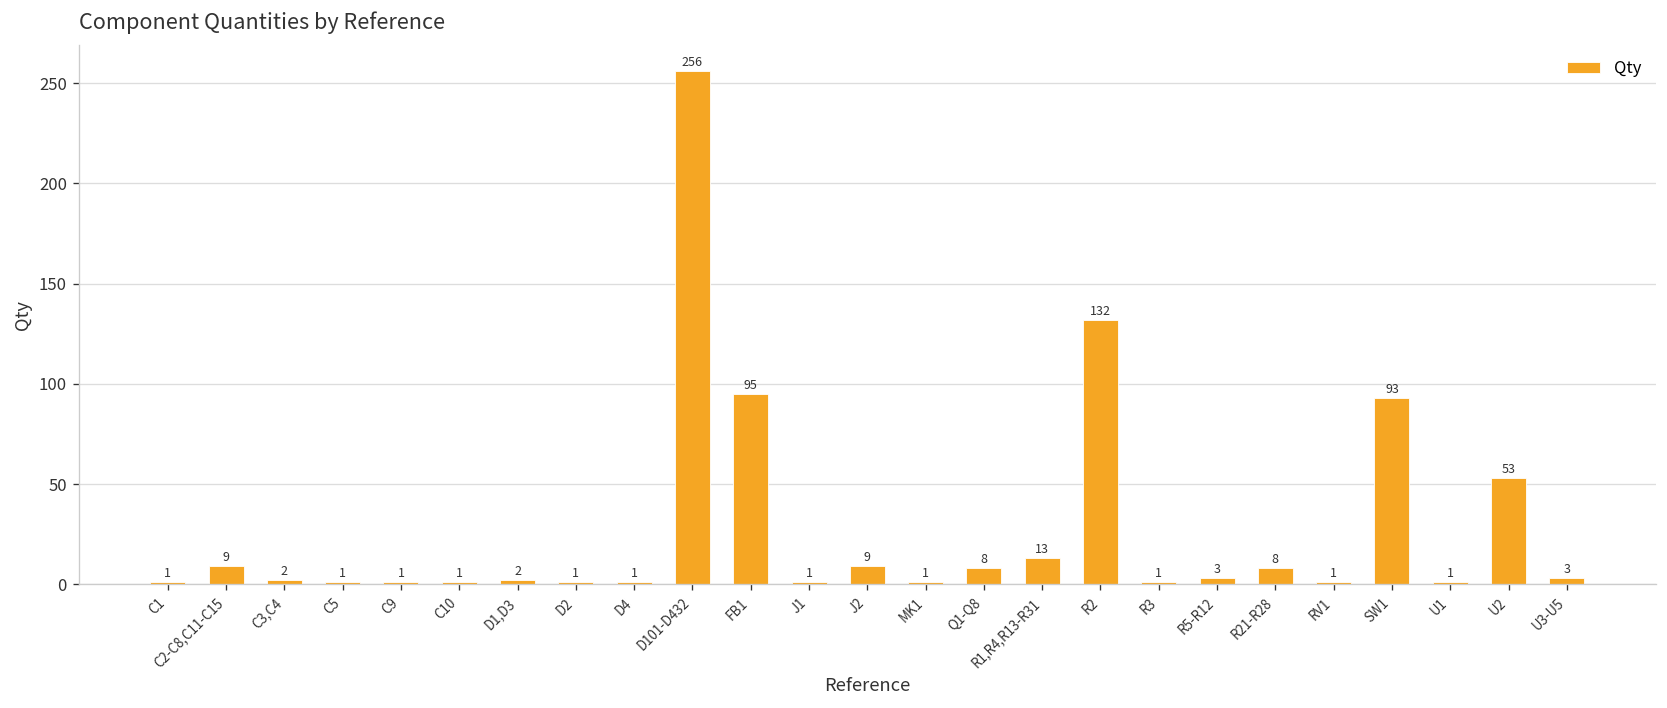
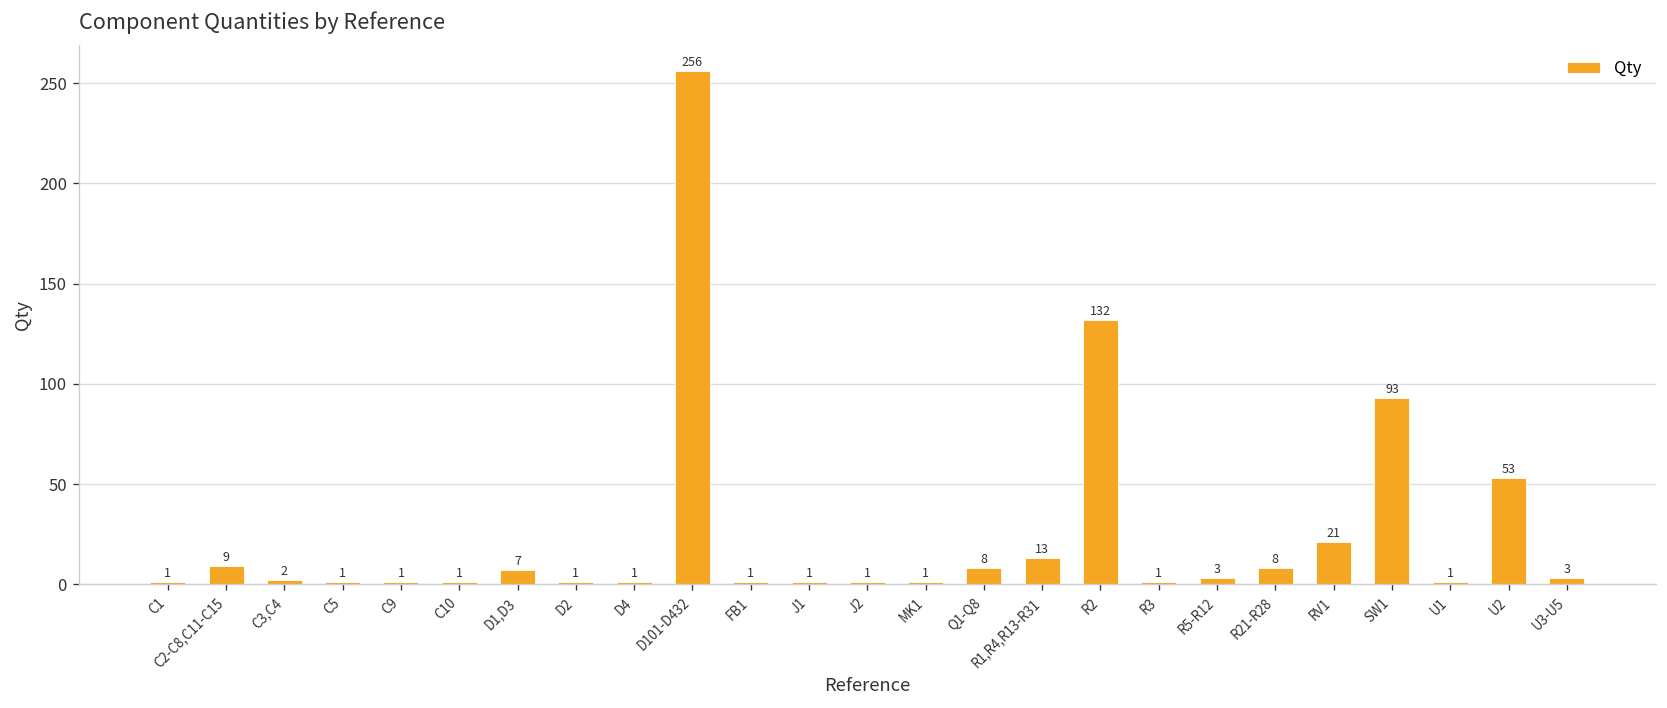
D1,D3: 2 -> 7
FB1: 95 -> 1
J2: 9 -> 1
RV1: 1 -> 21
